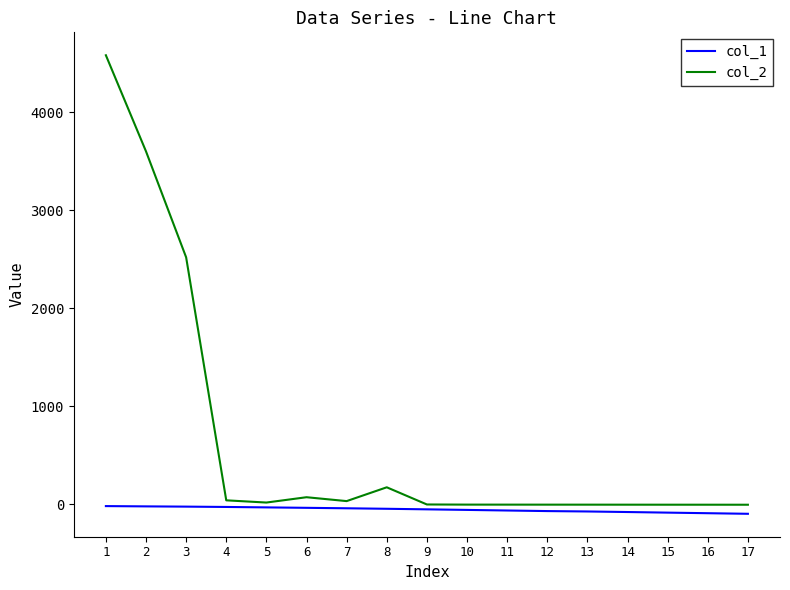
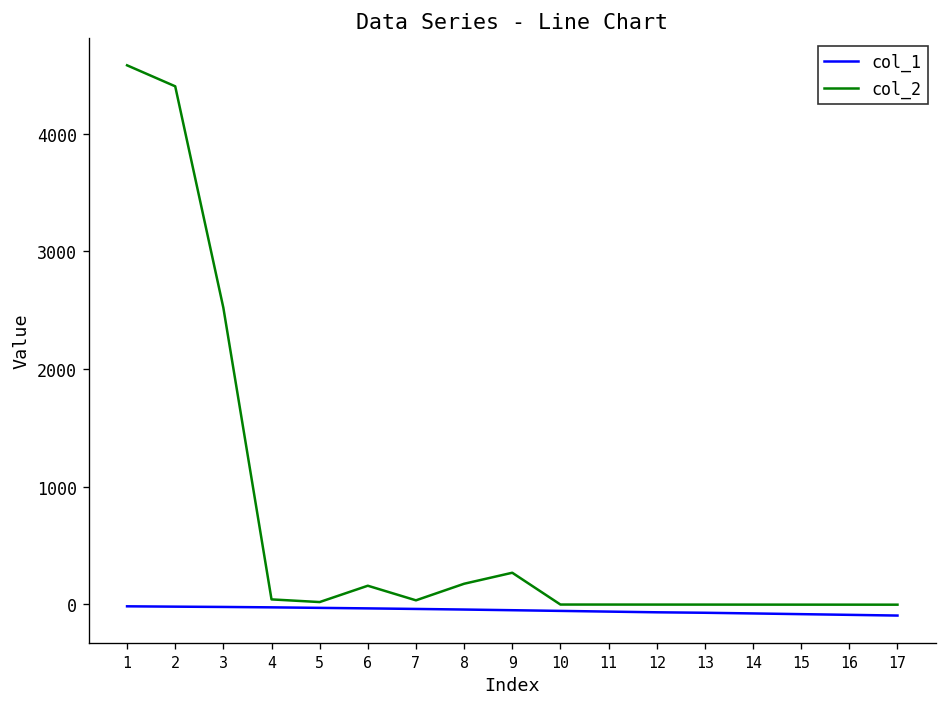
col_2, 2: 3600 -> 4400
col_2, 6: 100 -> 200
col_2, 9: 0 -> 300
